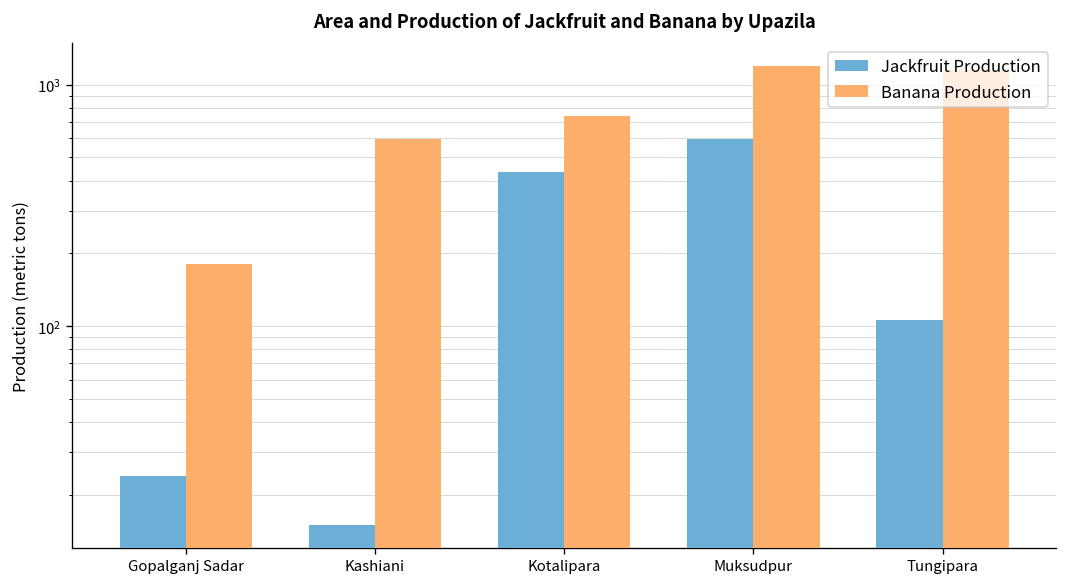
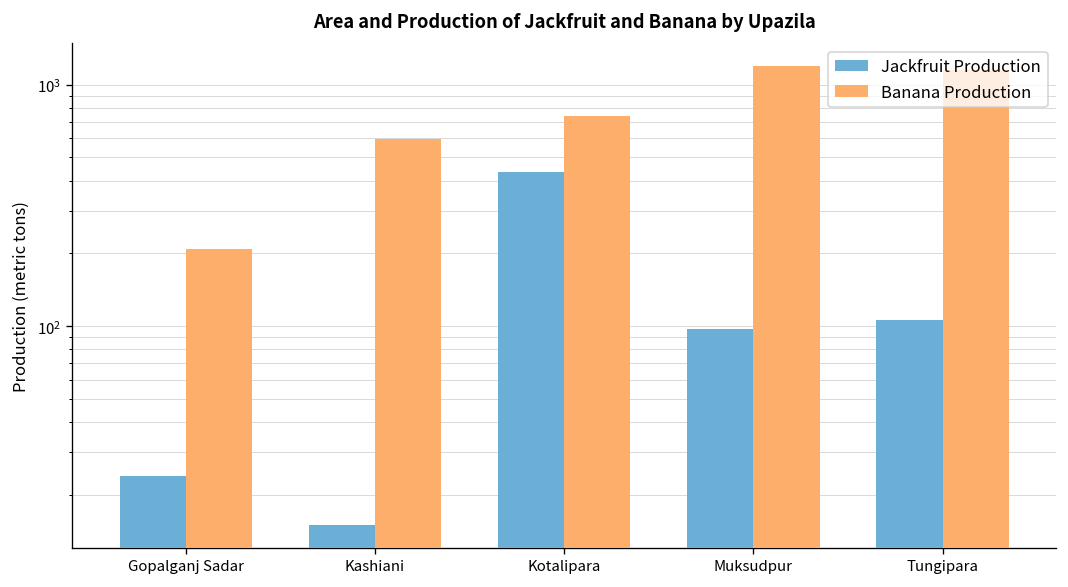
Banana Production, Gopalganj Sadar: 180 -> 210
Jackfruit Production, Muksudpur: 600 -> 100
